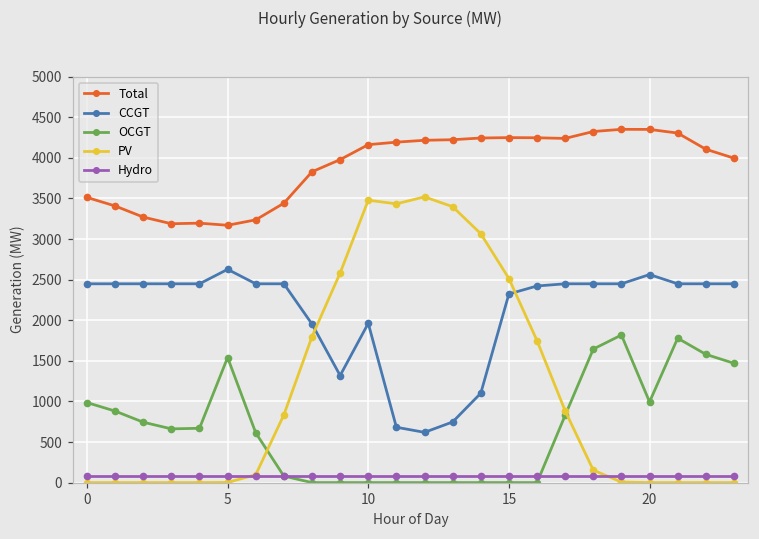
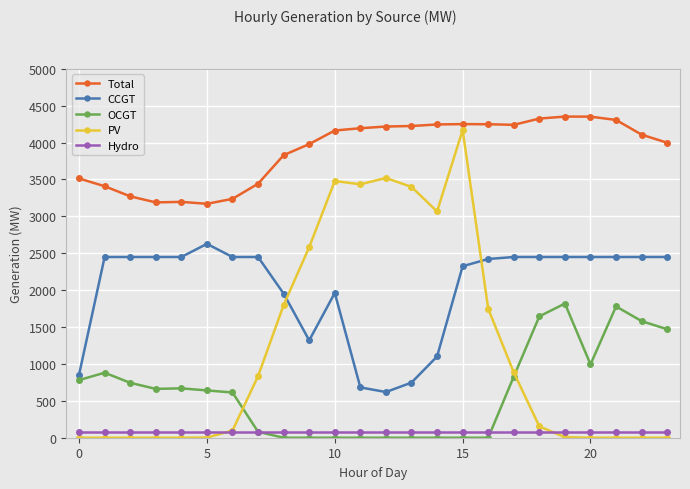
CCGT, 0: 2400 -> 900
OCGT, 0: 1000 -> 800
OCGT, 5: 1500 -> 600
PV, 15: 2500 -> 4200
CCGT, 20: 2600 -> 2400
